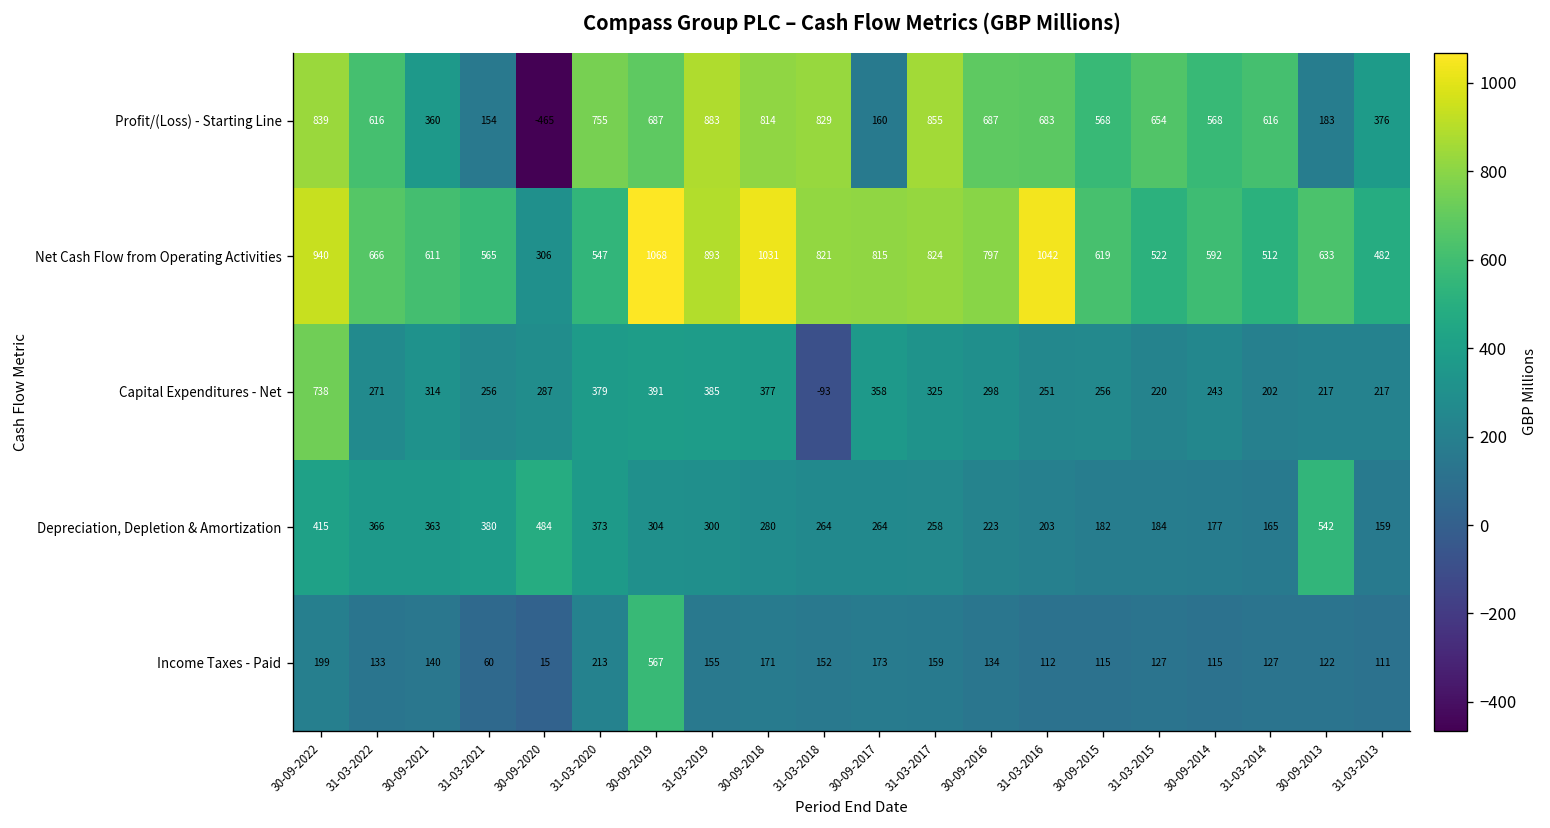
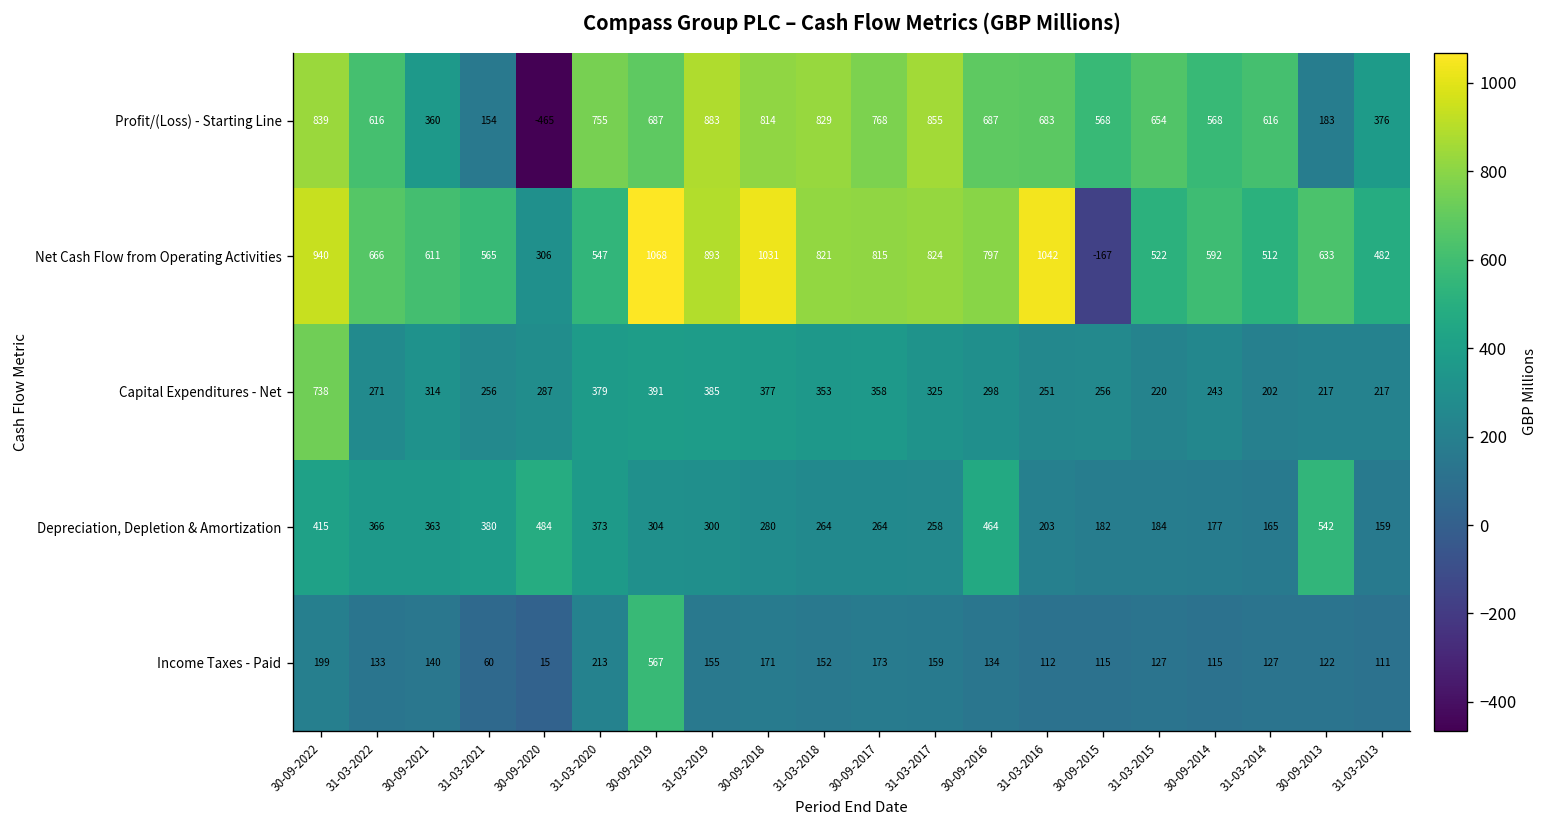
Profit/(Loss) - Starting Line, 30-09-2017: 160 -> 768
Net Cash Flow from Operating Activities, 30-09-2015: 619 -> -167
Capital Expenditures - Net, 31-03-2018: -93 -> 353
Depreciation, Depletion & Amortization, 30-09-2016: 223 -> 464
